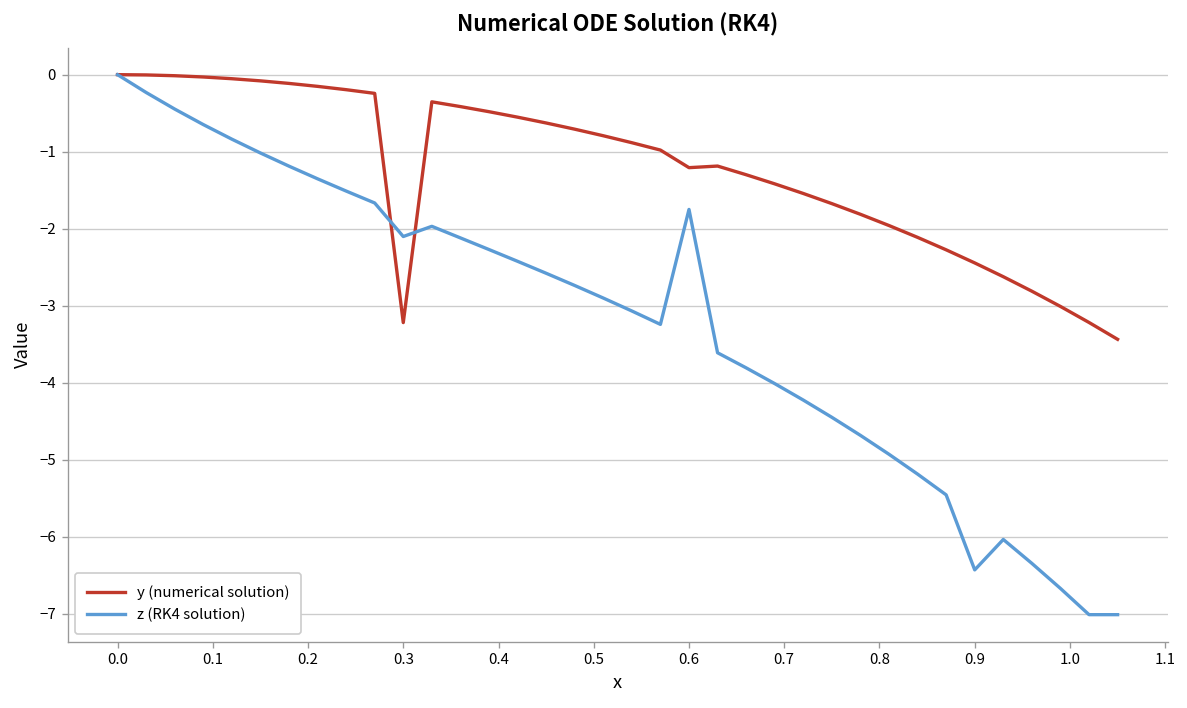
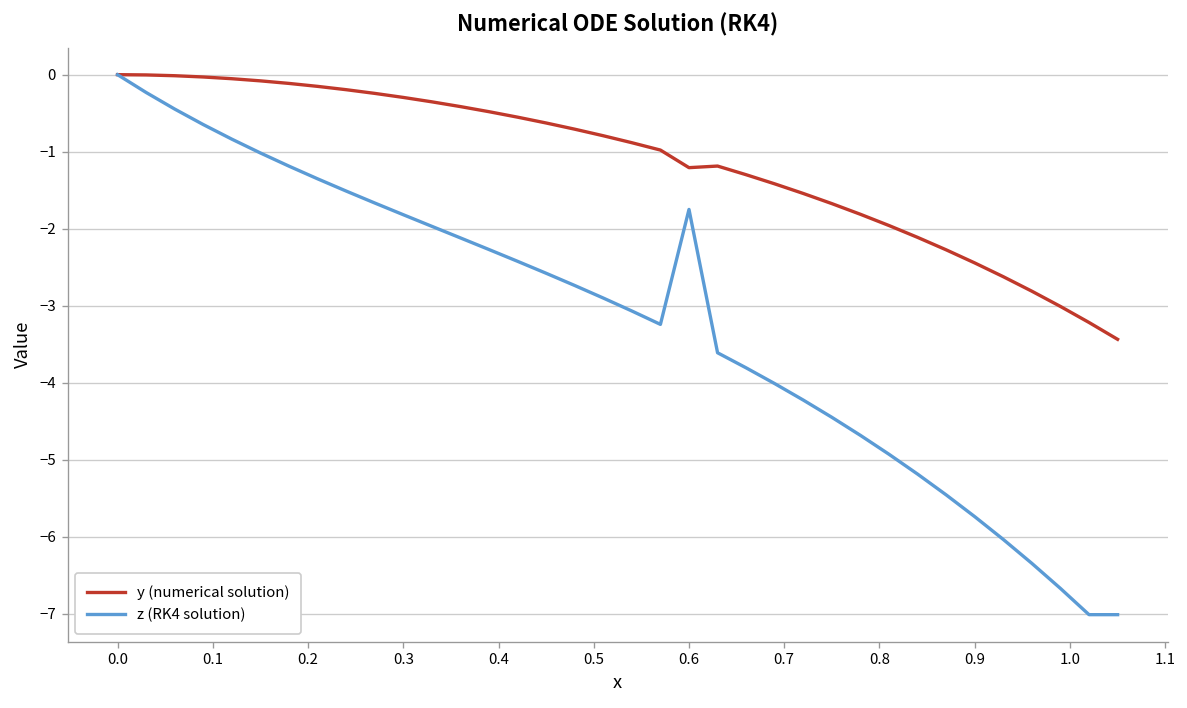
y (numerical solution), 0.3: -3.2 -> -0.3
z (RK4 solution), 0.3: -2.1 -> -1.8
z (RK4 solution), 0.9: -6.4 -> -5.7
